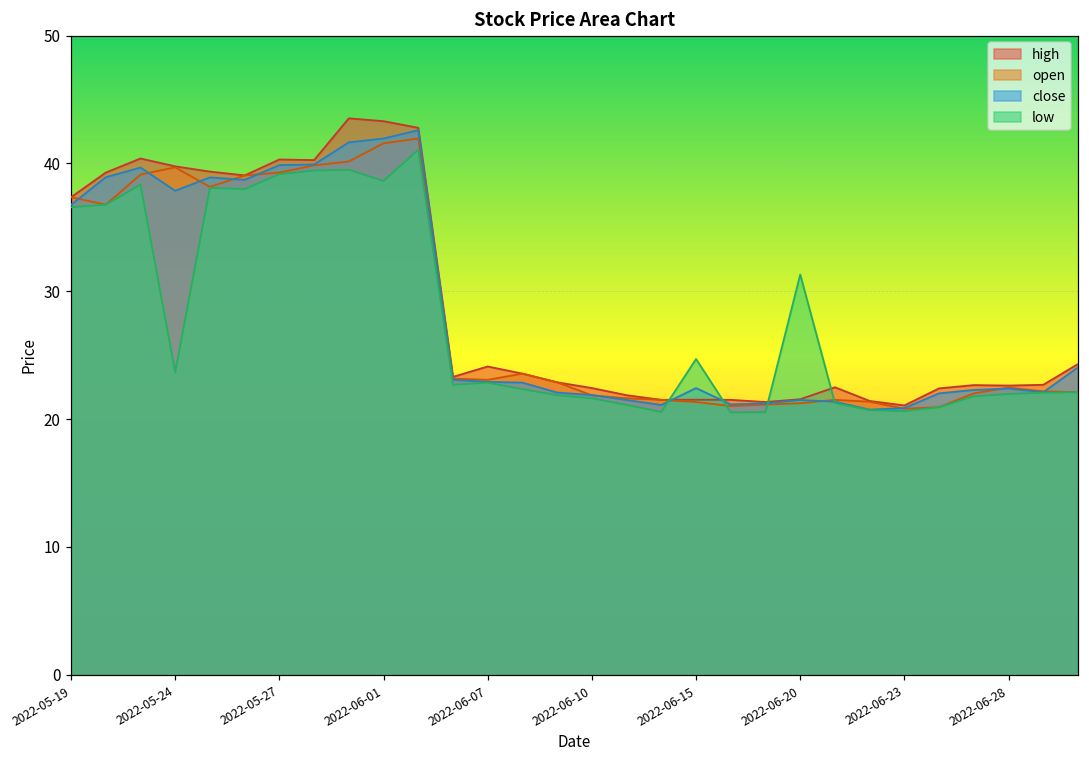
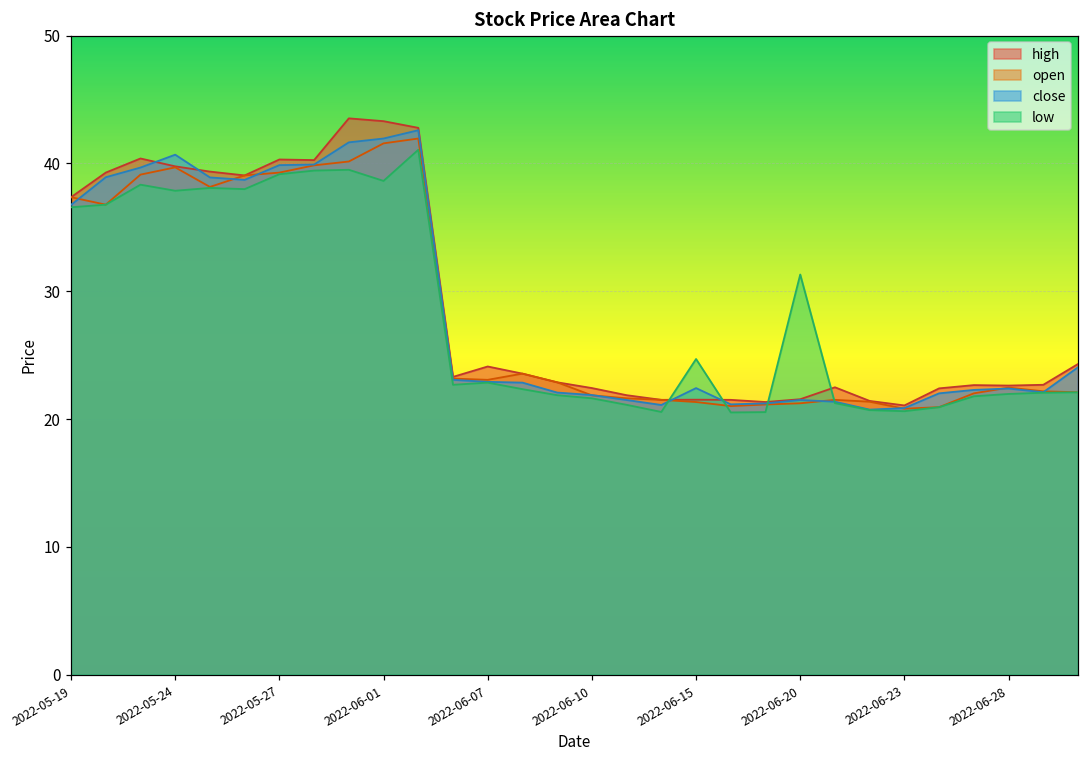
close, 2022-05-24: 37.9 -> 40.7
low, 2022-05-24: 23.7 -> 37.9
